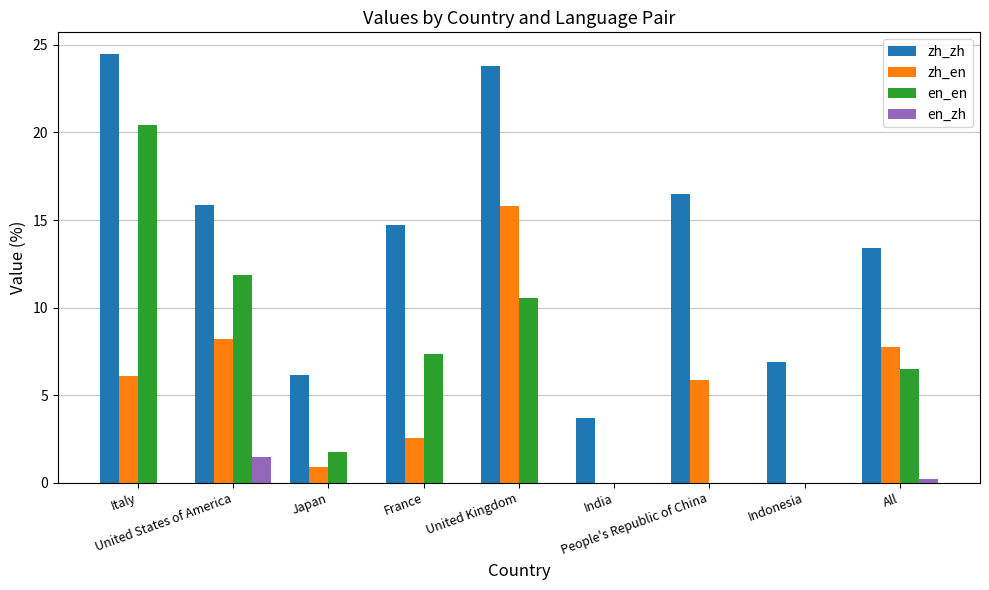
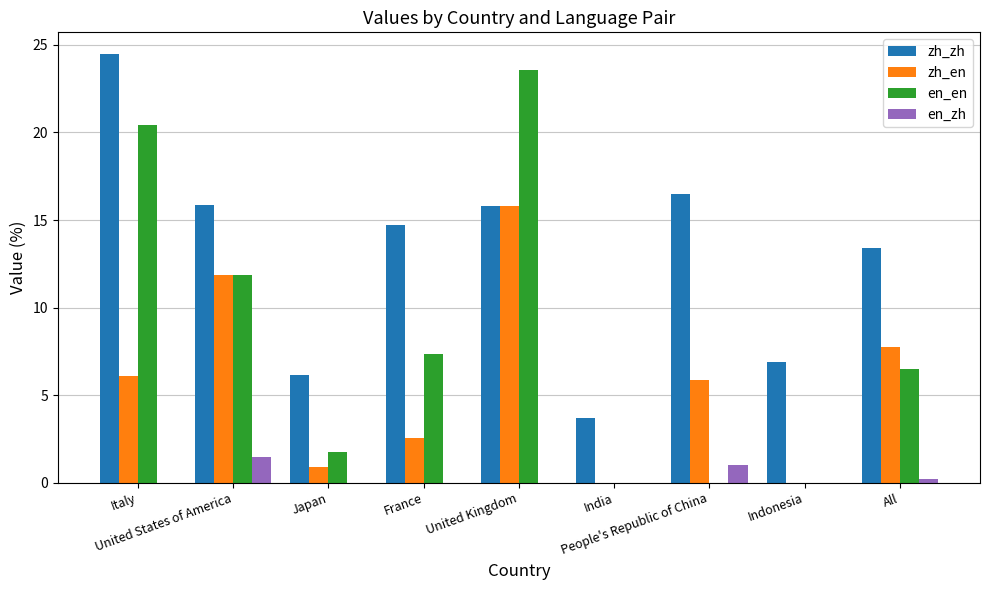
zh_en, United States of America: 8.2 -> 11.9
zh_zh, United Kingdom: 23.8 -> 15.8
en_en, United Kingdom: 10.5 -> 23.6
en_zh, People's Republic of China: 0 -> 1
